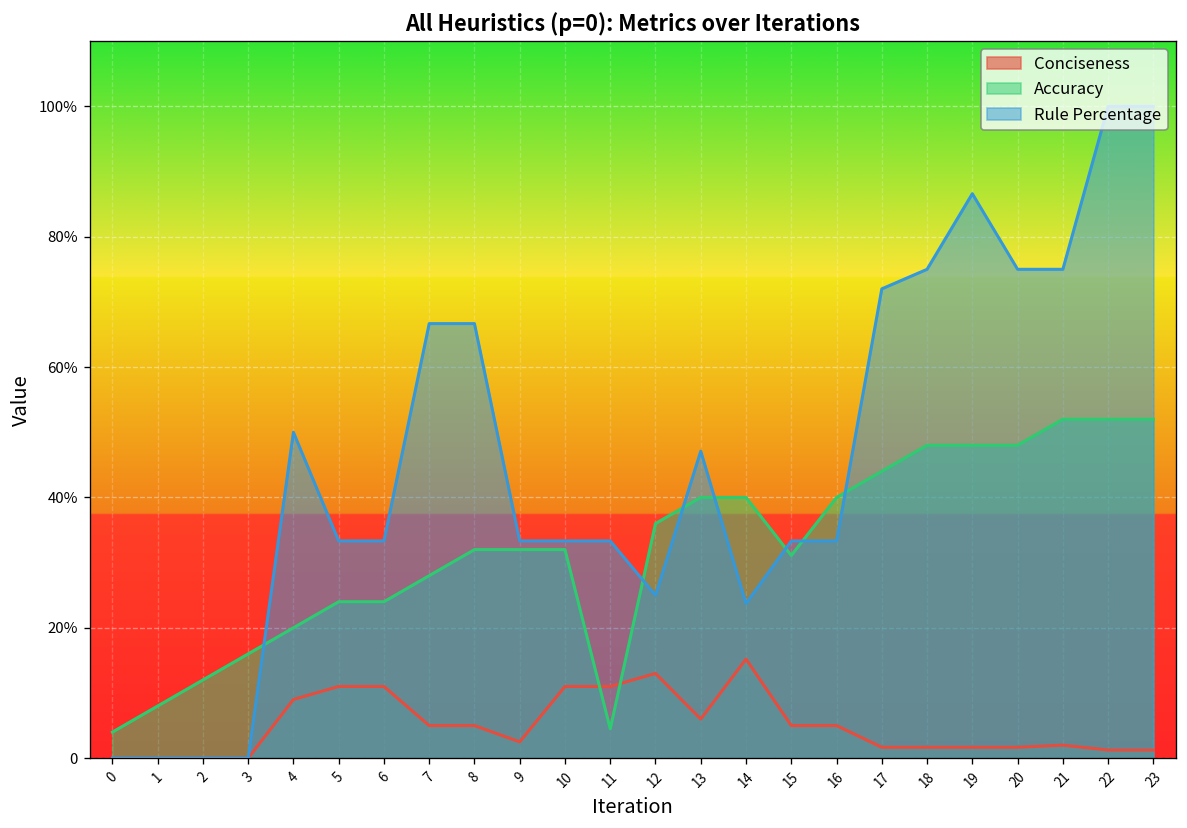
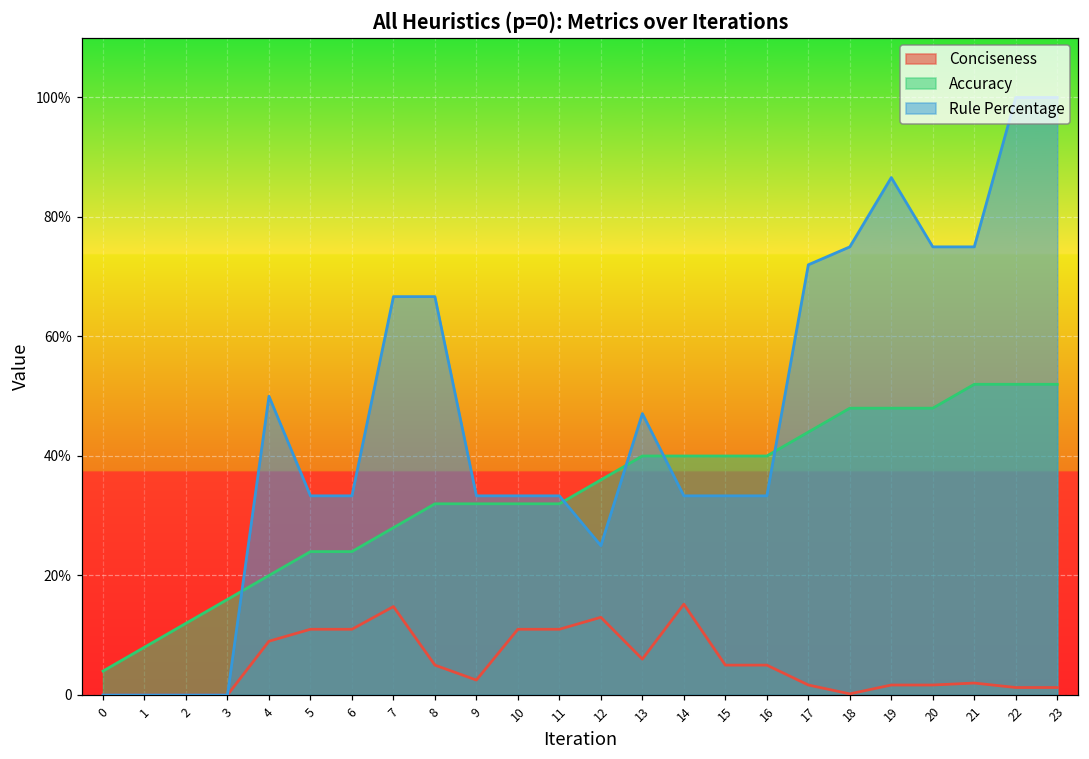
Conciseness, 7: 5% -> 15%
Accuracy, 11: 5% -> 32%
Rule Percentage, 14: 24% -> 33%
Accuracy, 15: 31% -> 40%
Conciseness, 18: 2% -> 0%
